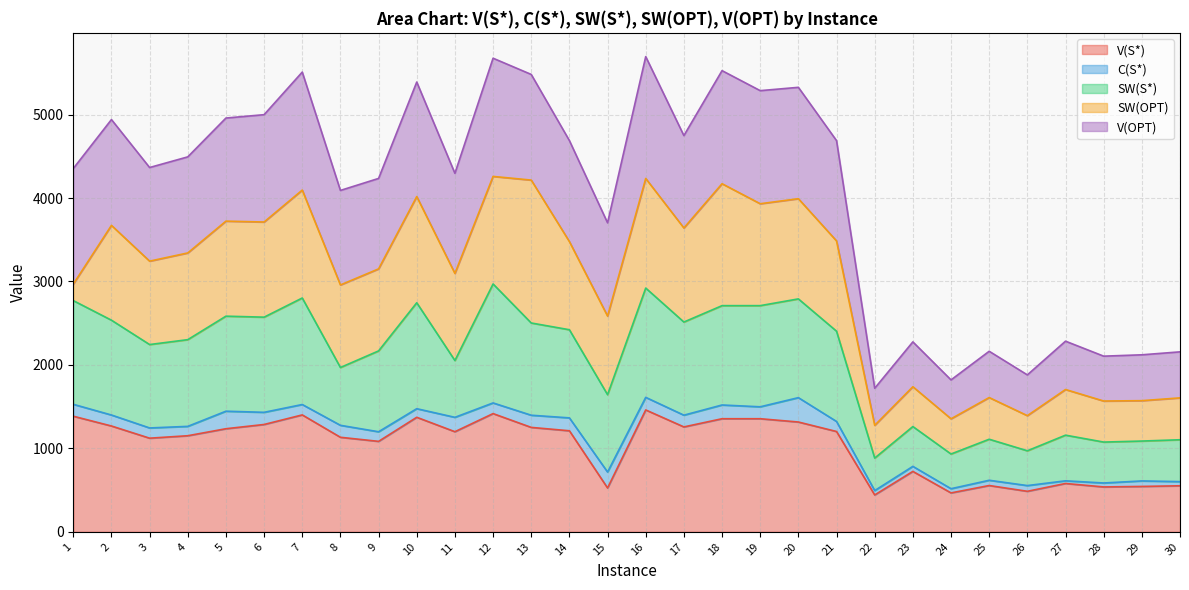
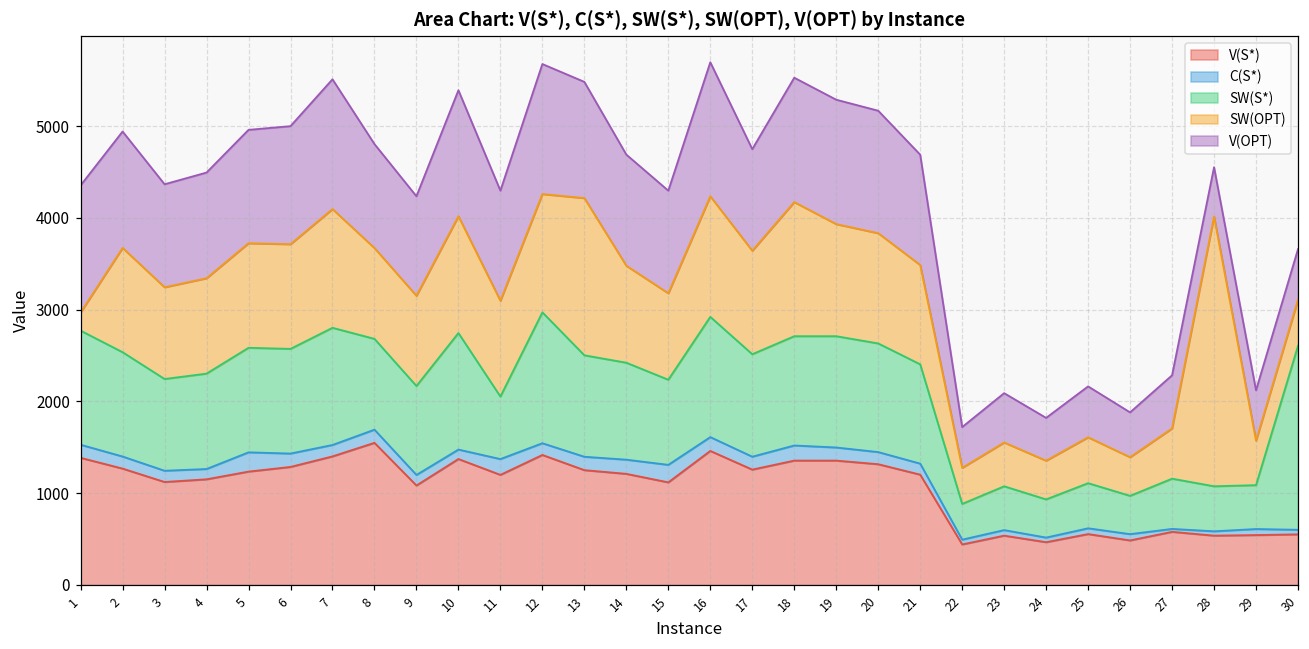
V(S*), 8: 1100 -> 1500
SW(S*), 8: 700 -> 1000
V(S*), 15: 500 -> 1100
C(S*), 20: 300 -> 100
V(S*), 23: 700 -> 500
SW(OPT), 28: 500 -> 2900
SW(S*), 30: 500 -> 2000
